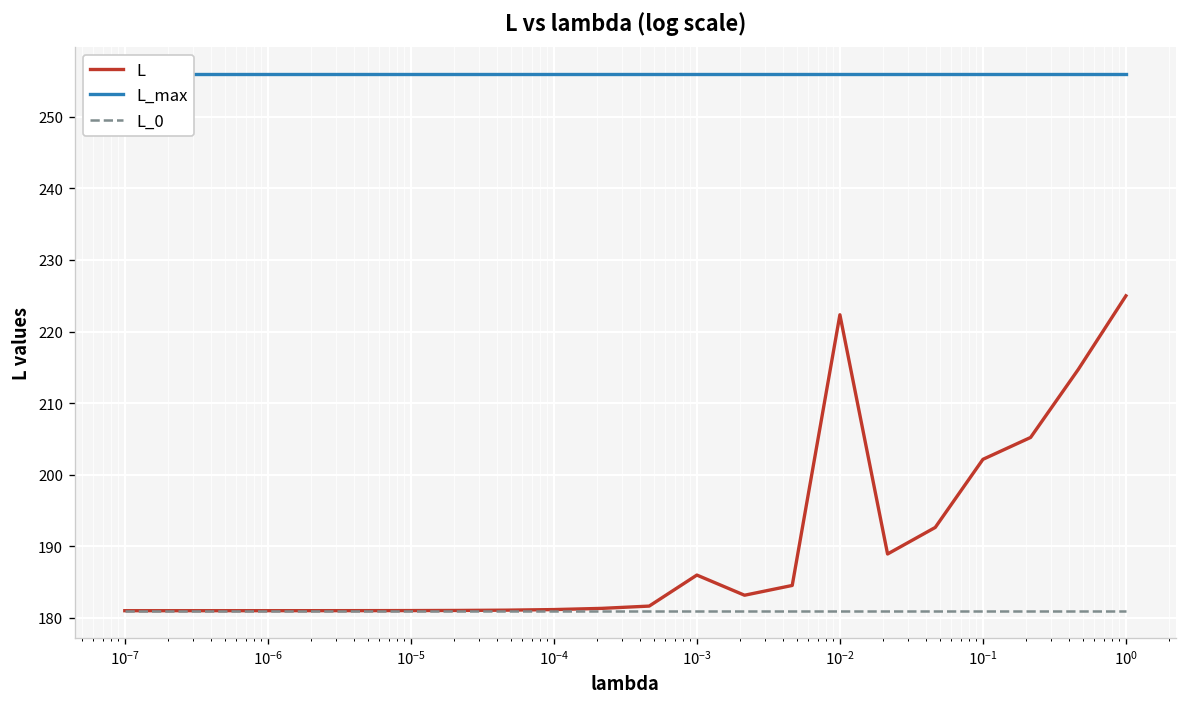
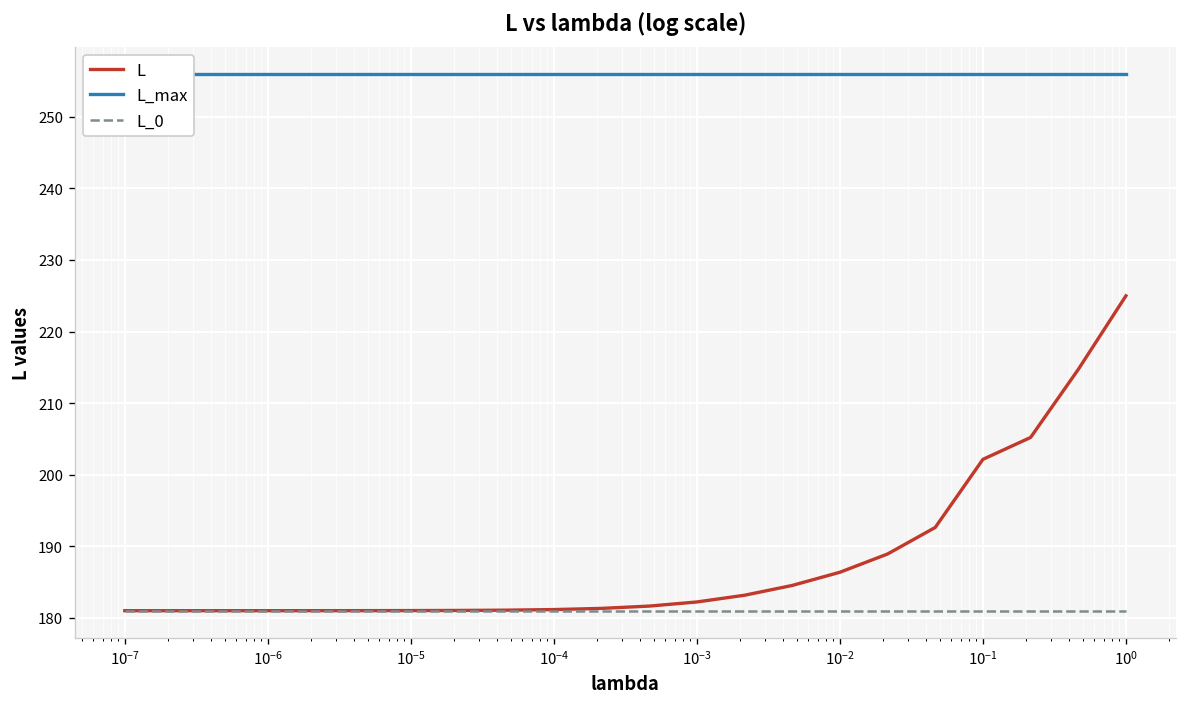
L, 10^-3: 186 -> 182
L, 10^-2: 222 -> 186
